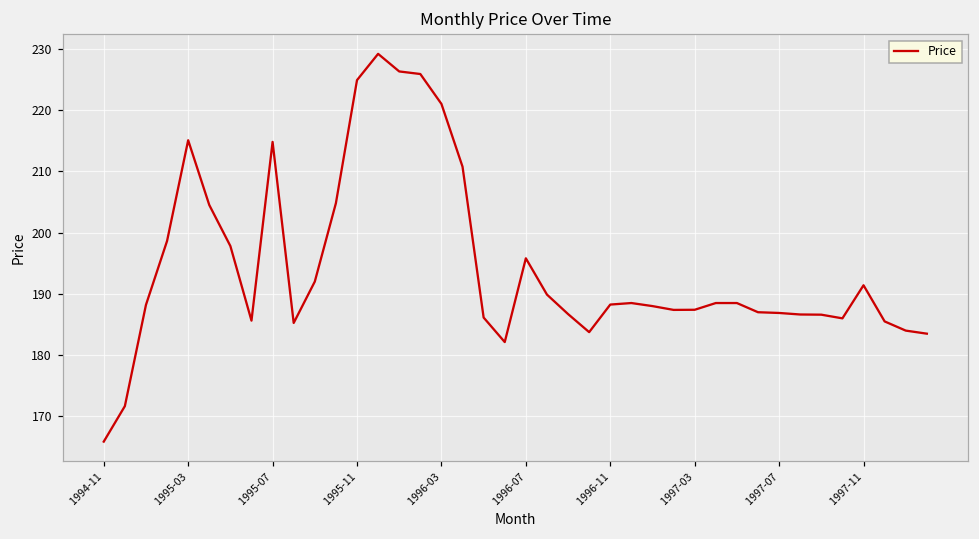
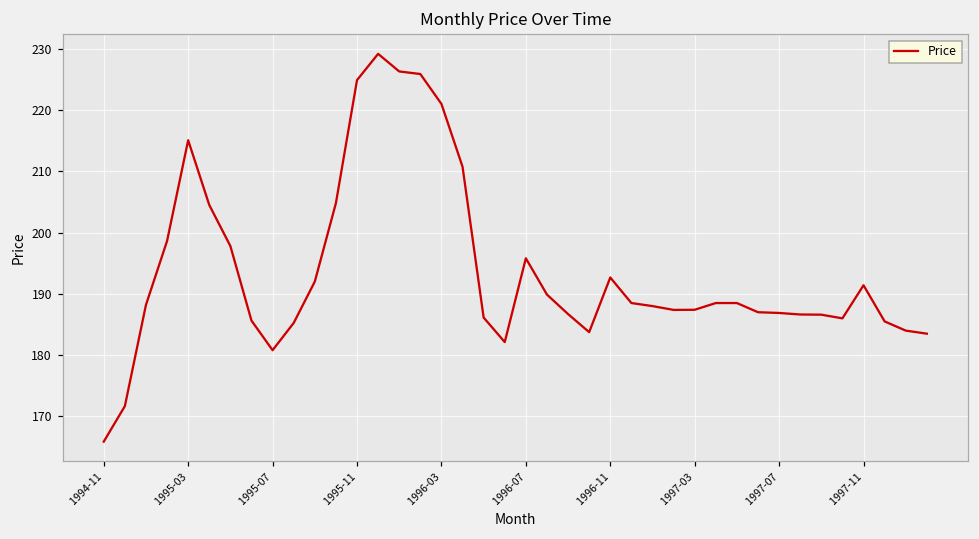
1995-07: 215 -> 181
1996-11: 188 -> 193
